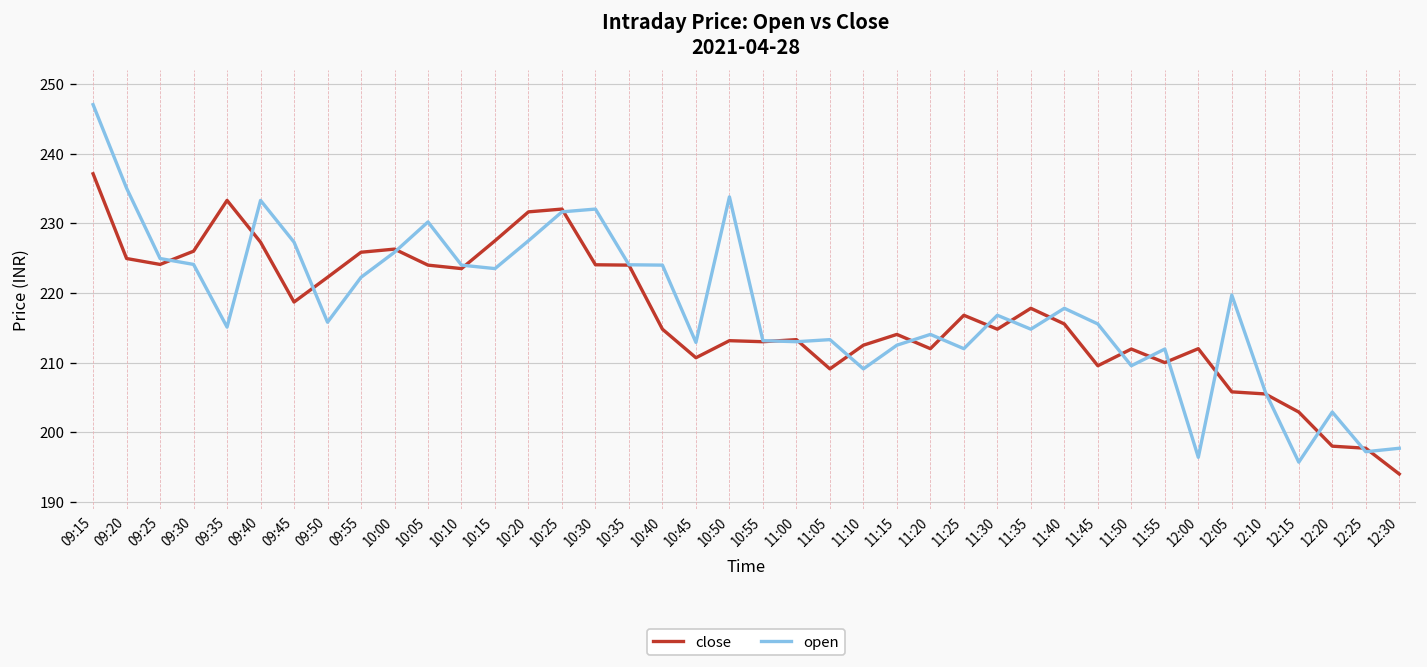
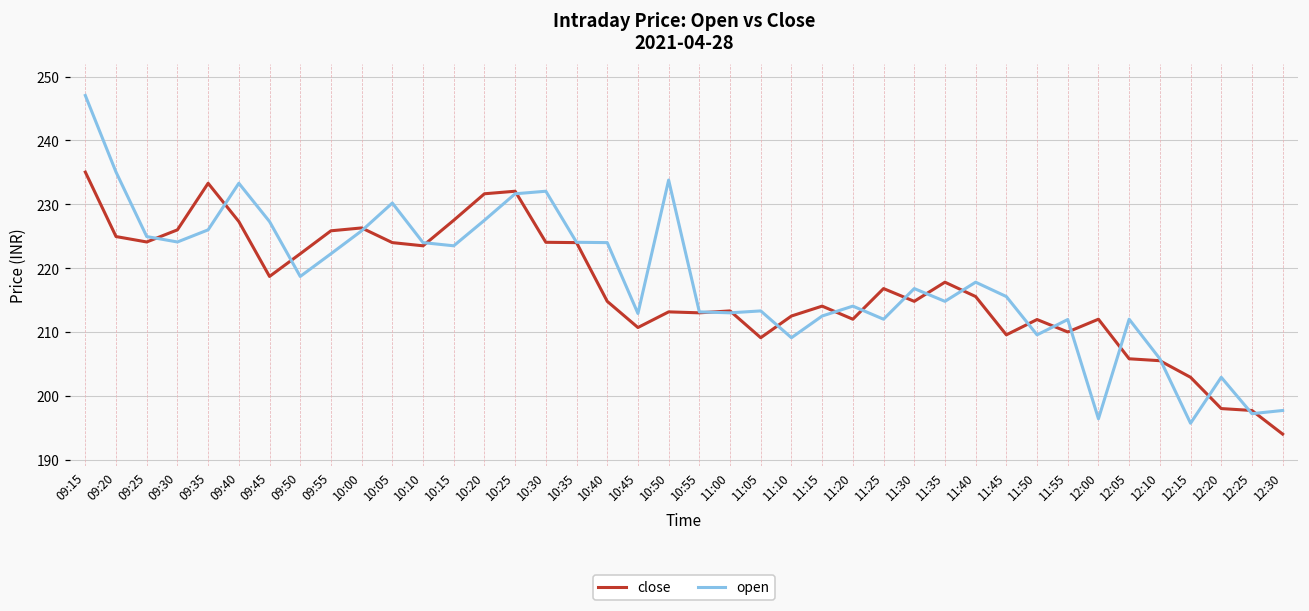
close, 09:15: 237 -> 235
open, 09:35: 215 -> 226
open, 09:50: 216 -> 219
open, 12:05: 220 -> 212
